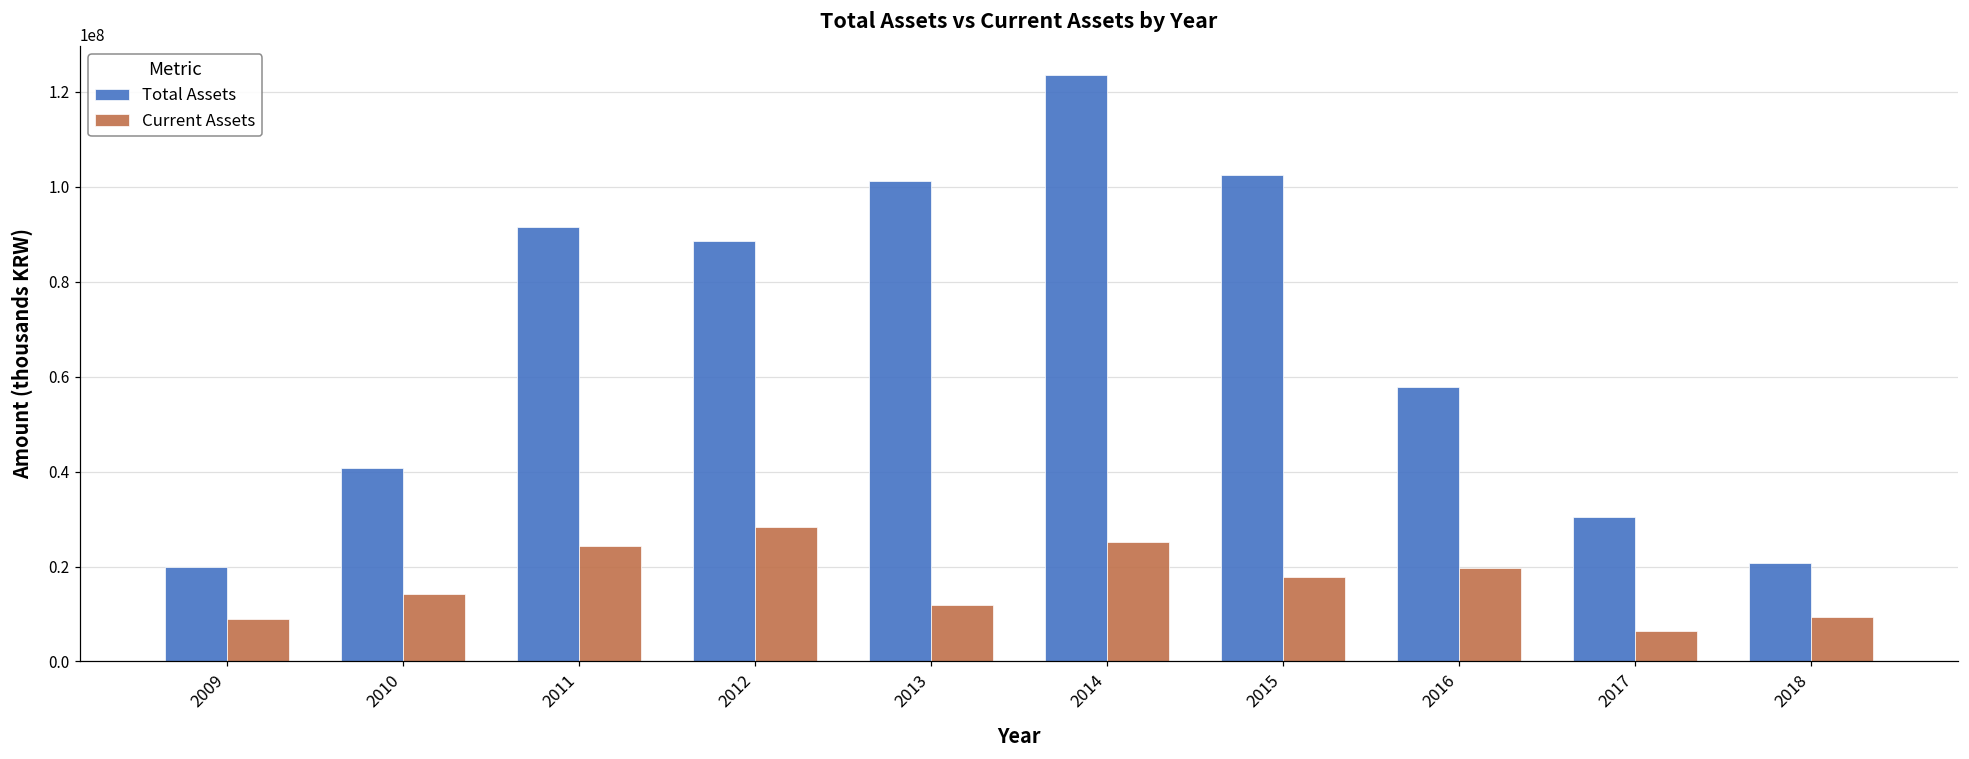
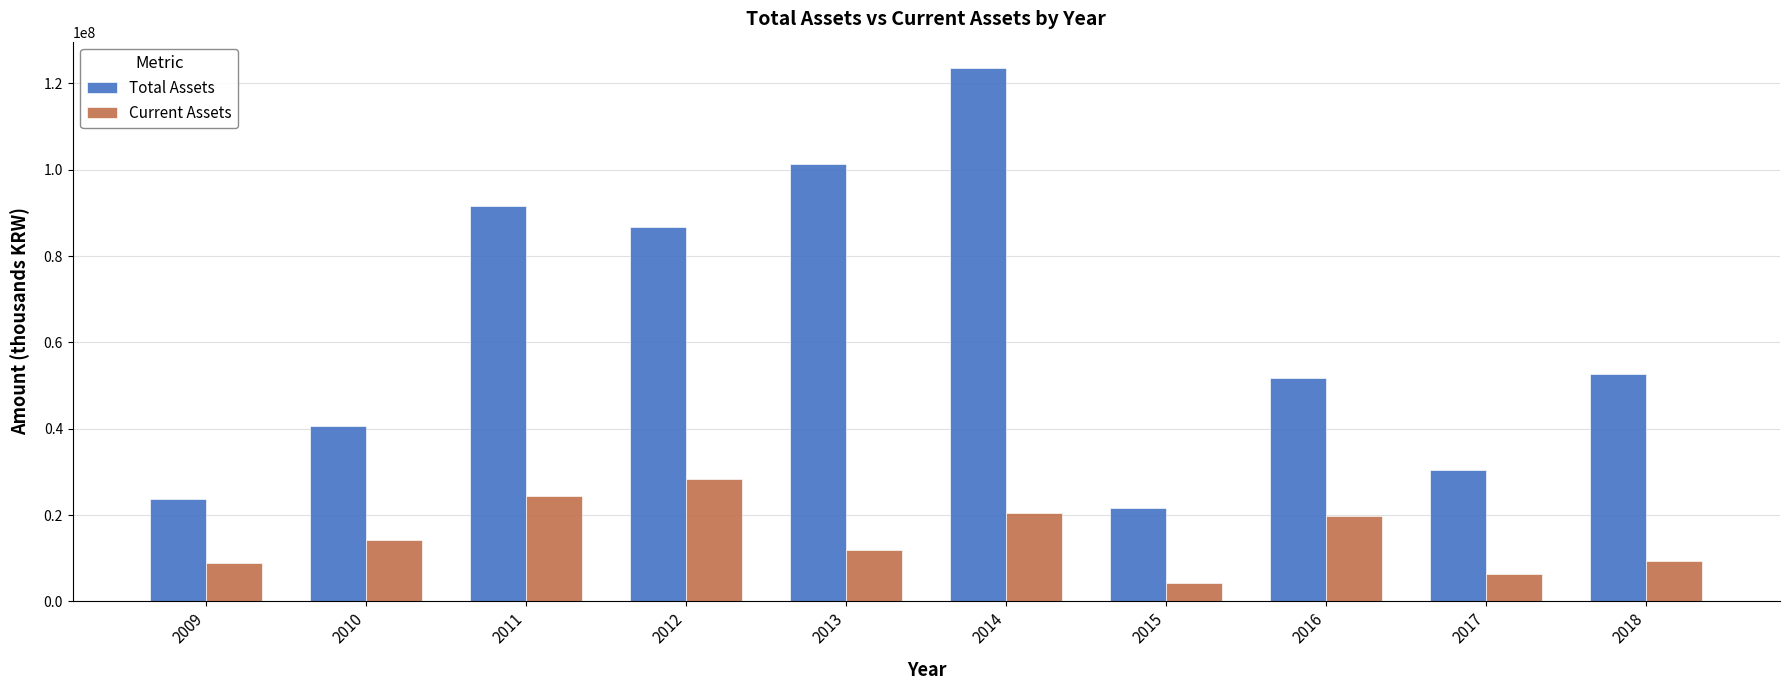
Total Assets, 2009: 20000000 -> 24000000
Total Assets, 2012: 89000000 -> 87000000
Current Assets, 2014: 25000000 -> 21000000
Total Assets, 2015: 102000000 -> 22000000
Current Assets, 2015: 18000000 -> 4000000
Total Assets, 2016: 58000000 -> 52000000
Total Assets, 2018: 21000000 -> 53000000
